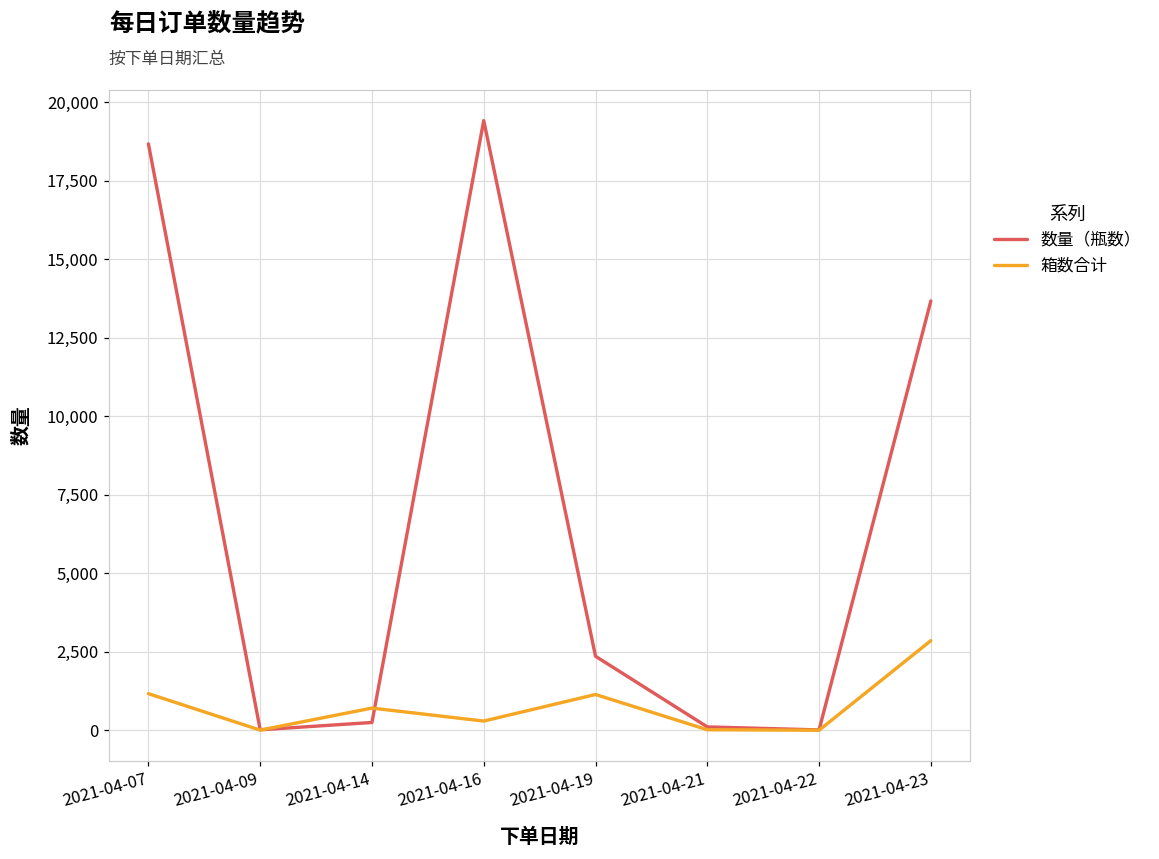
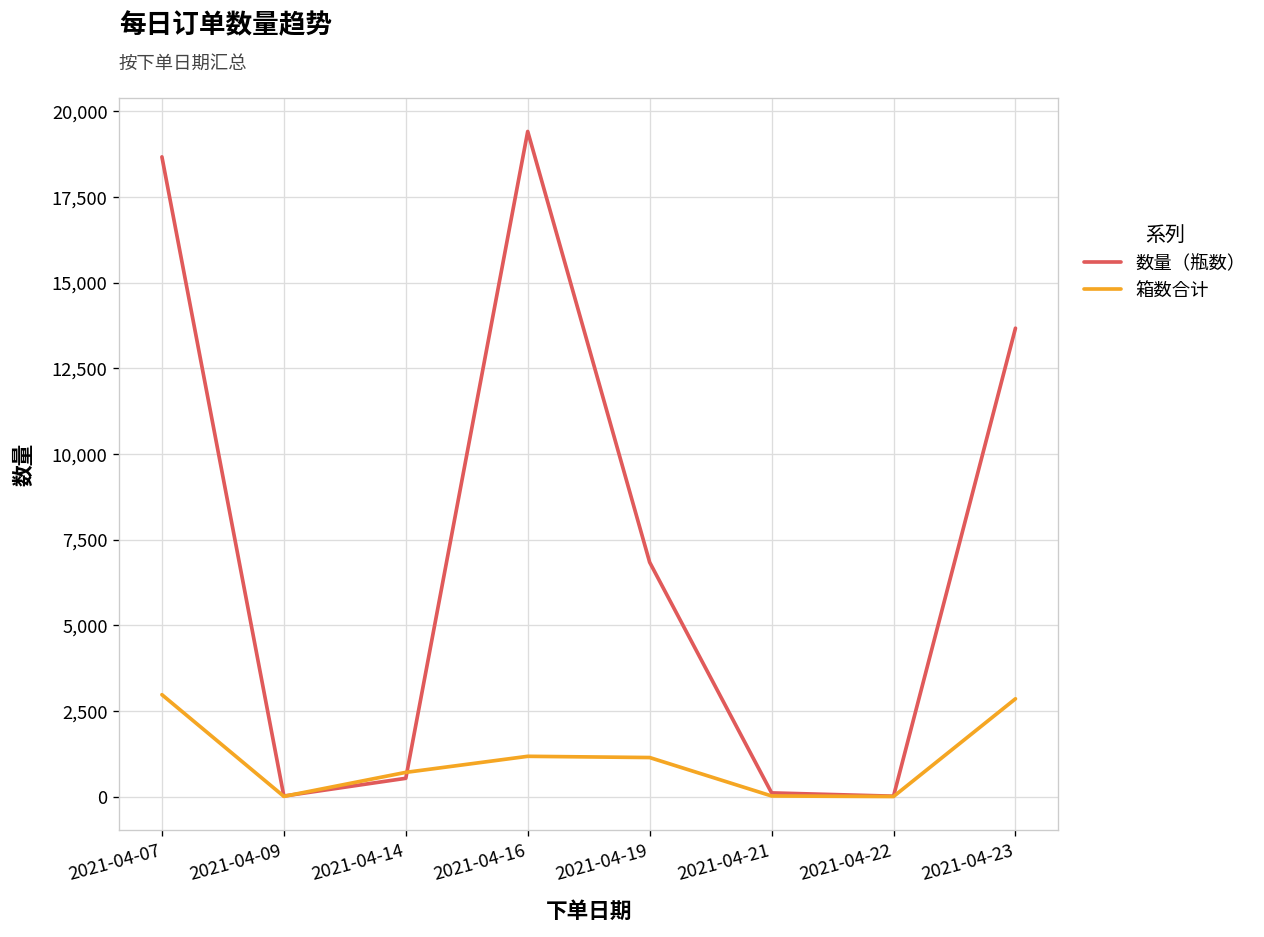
箱数合计, 2021-04-07: 1,200 -> 3,000
数量（瓶数）, 2021-04-14: 200 -> 500
箱数合计, 2021-04-16: 300 -> 1,200
数量（瓶数）, 2021-04-19: 2,400 -> 6,800
